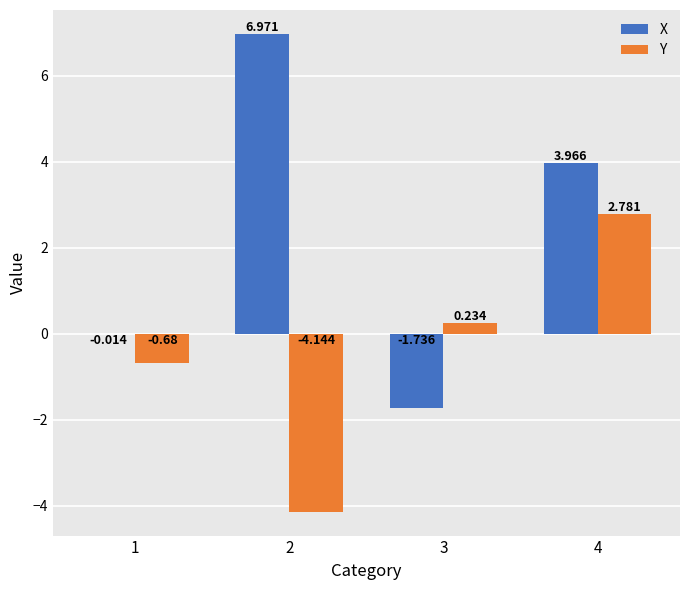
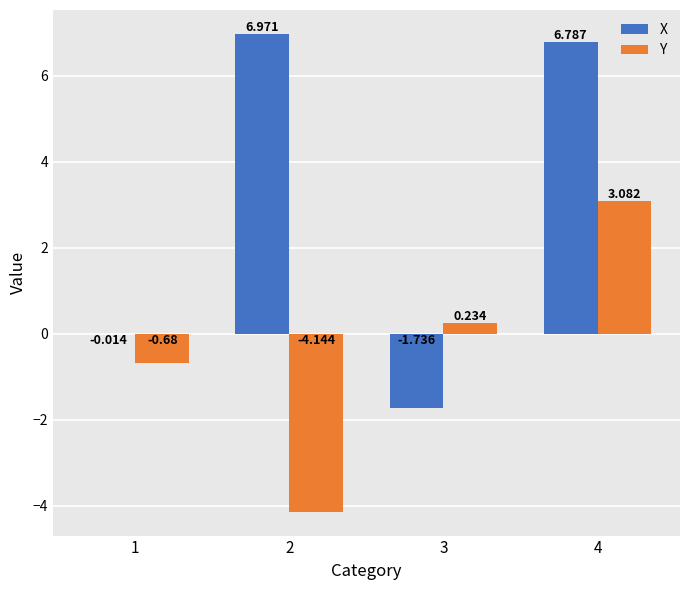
X, 4: 3.966 -> 6.787
Y, 4: 2.781 -> 3.082
